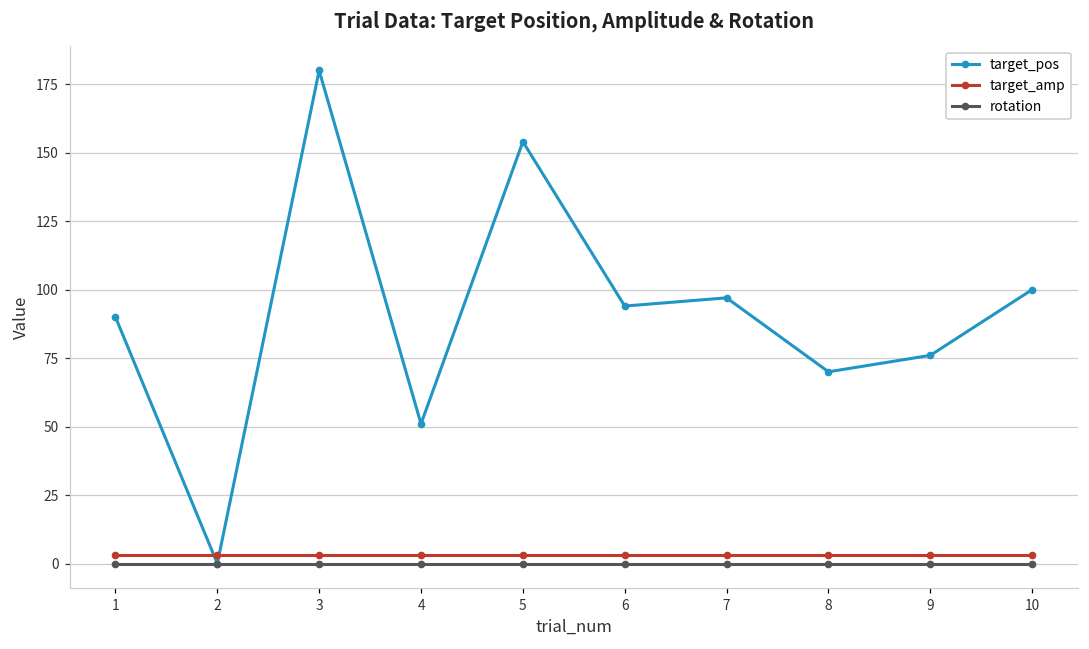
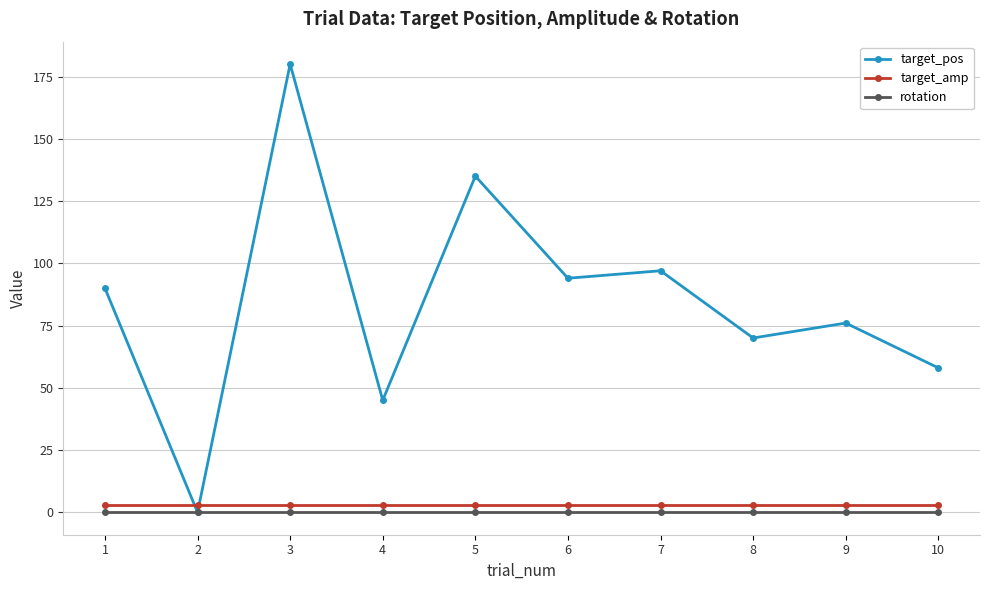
target_pos, 4: 51 -> 45
target_pos, 5: 154 -> 135
target_pos, 10: 100 -> 58
